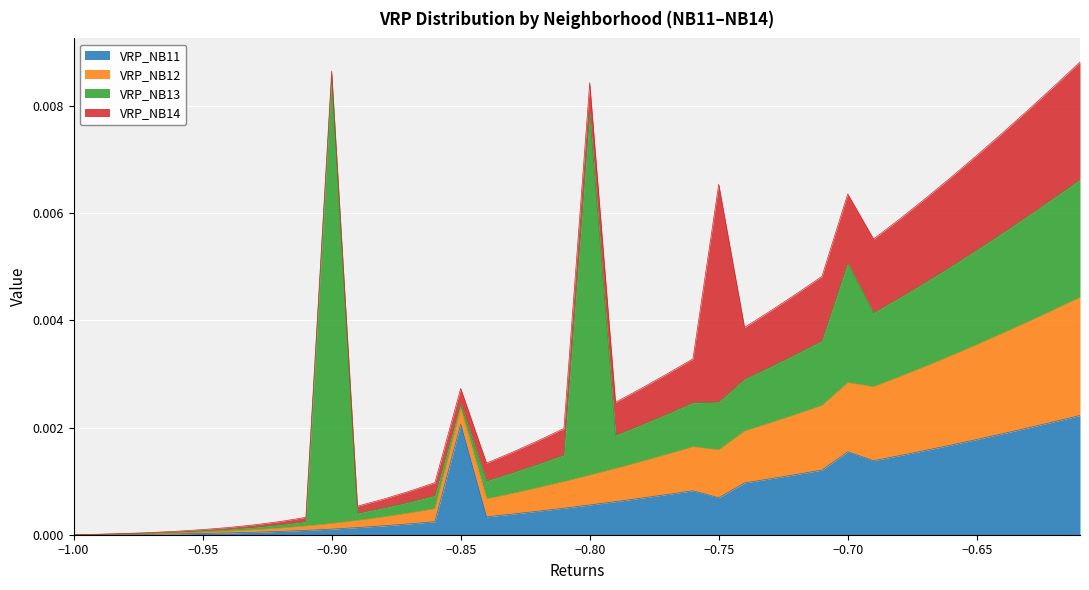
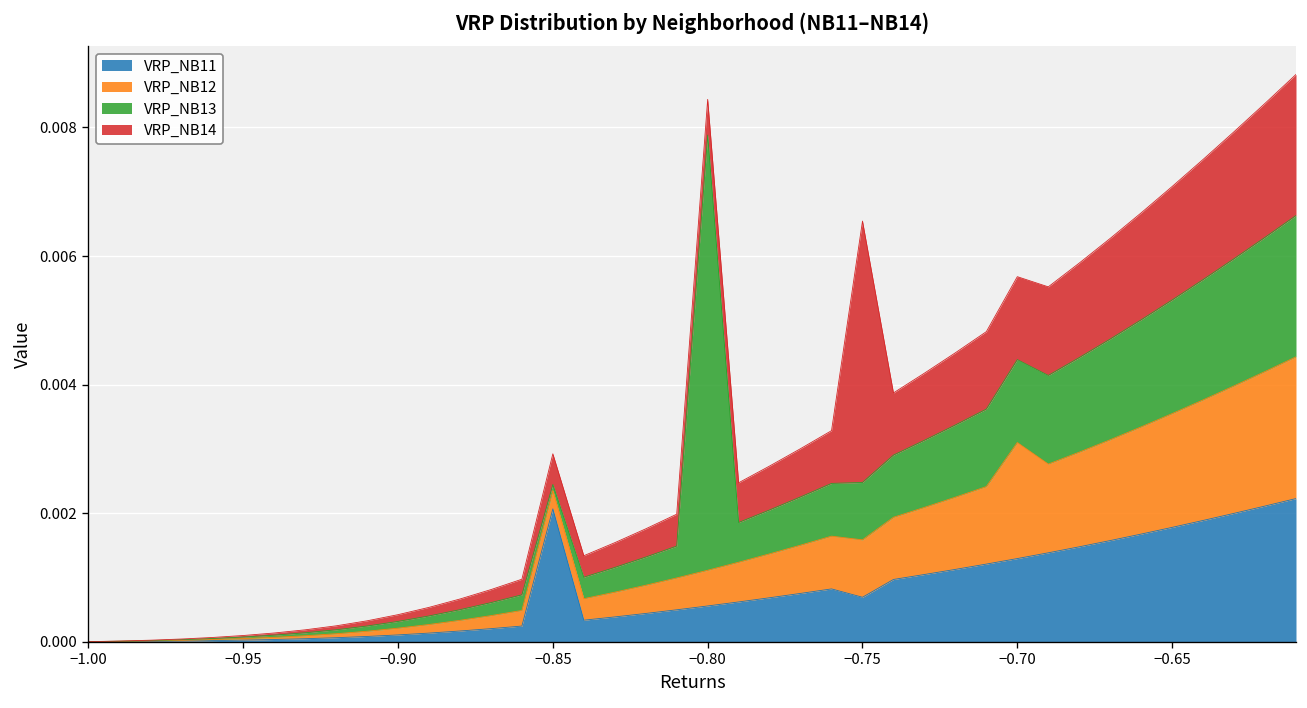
VRP_NB13, −0.90: 0.0083 -> 0.0001
VRP_NB14, −0.85: 0.0003 -> 0.0005
VRP_NB11, −0.70: 0.0015 -> 0.0013
VRP_NB12, −0.70: 0.0013 -> 0.0018
VRP_NB13, −0.70: 0.0022 -> 0.0013
